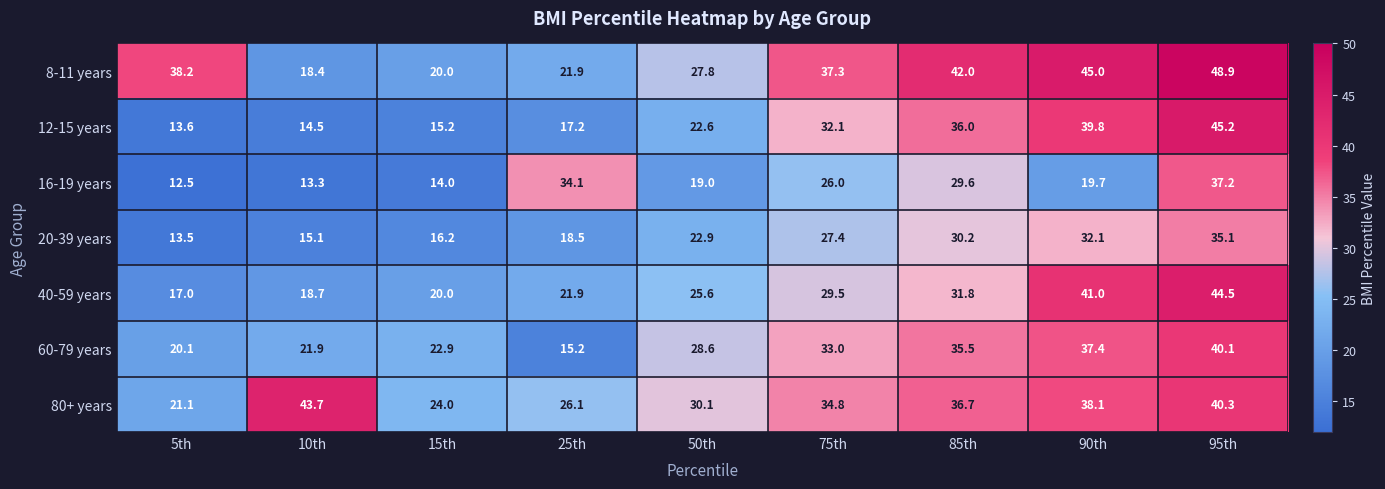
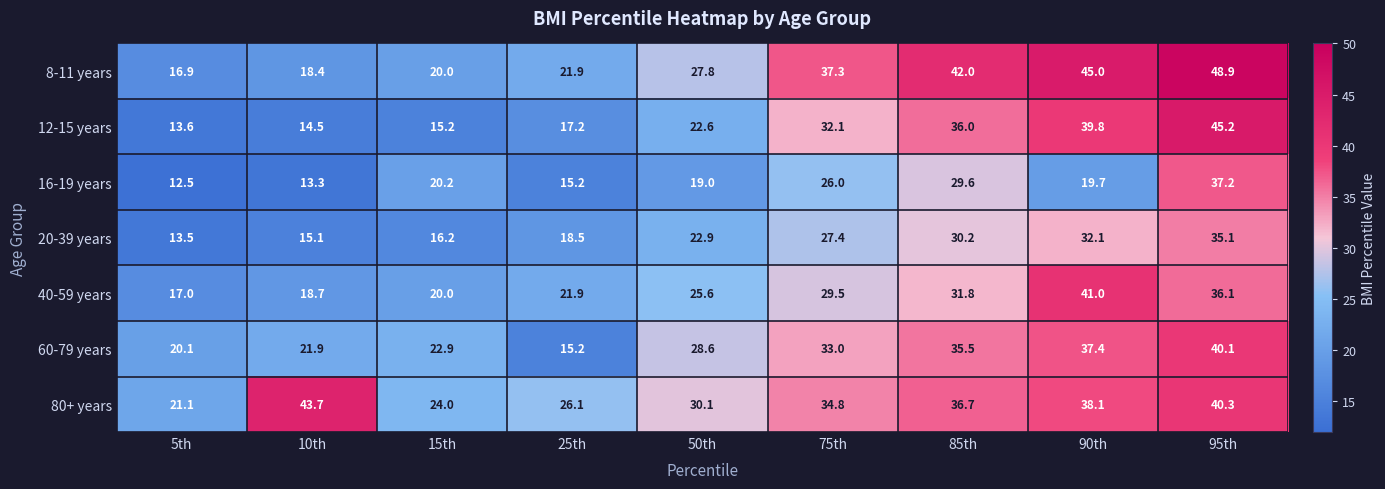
8-11 years, 5th: 38.2 -> 16.9
16-19 years, 15th: 14.0 -> 20.2
16-19 years, 25th: 34.1 -> 15.2
40-59 years, 95th: 44.5 -> 36.1
